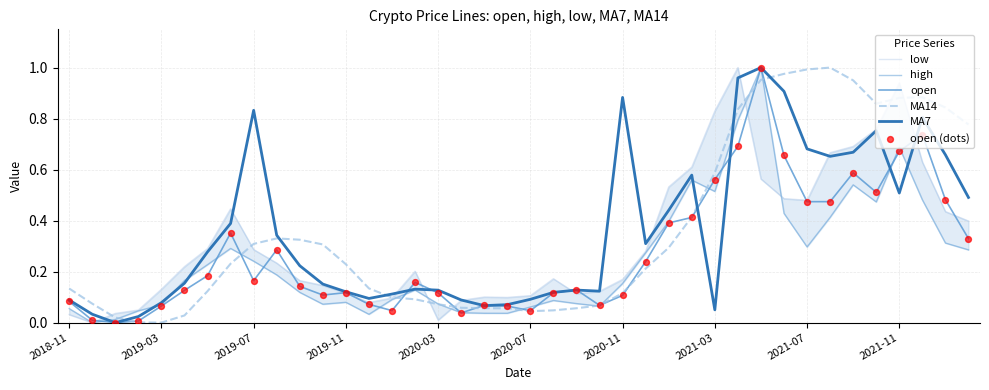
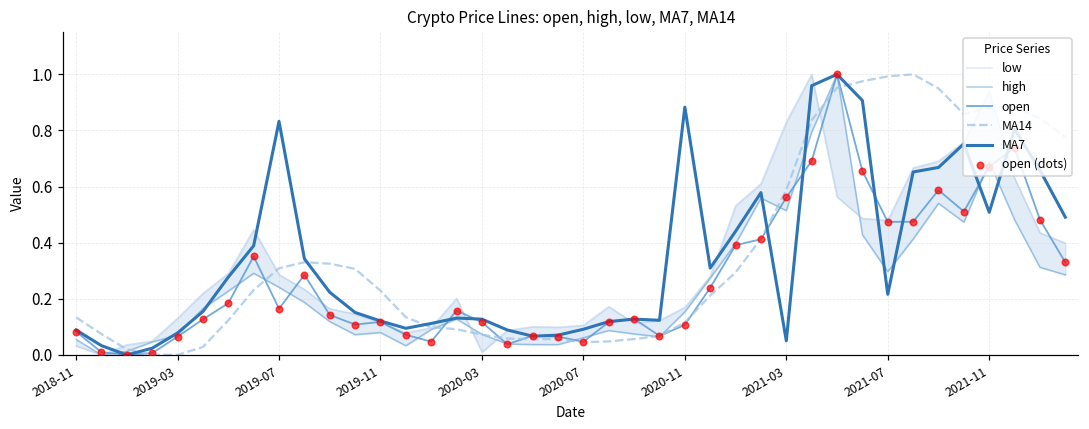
MA7, 2021-07: 0.68 -> 0.22
